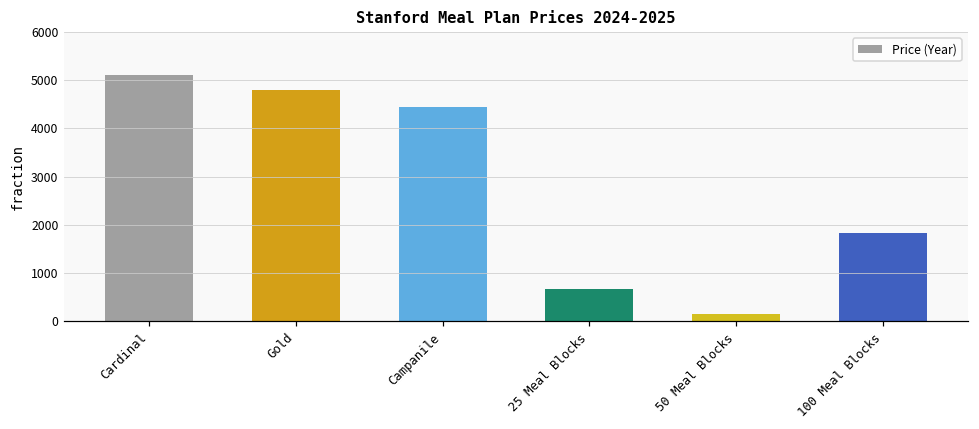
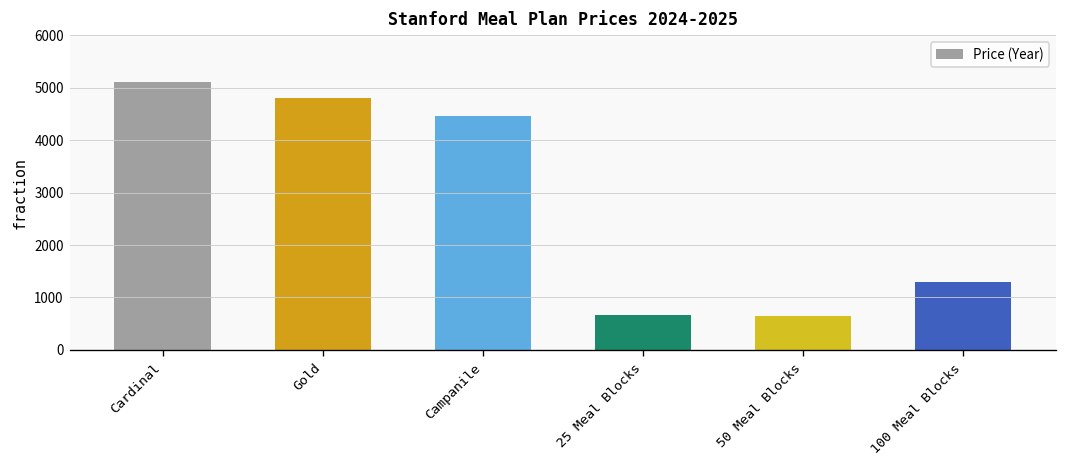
50 Meal Blocks: 100 -> 700
100 Meal Blocks: 1800 -> 1300
